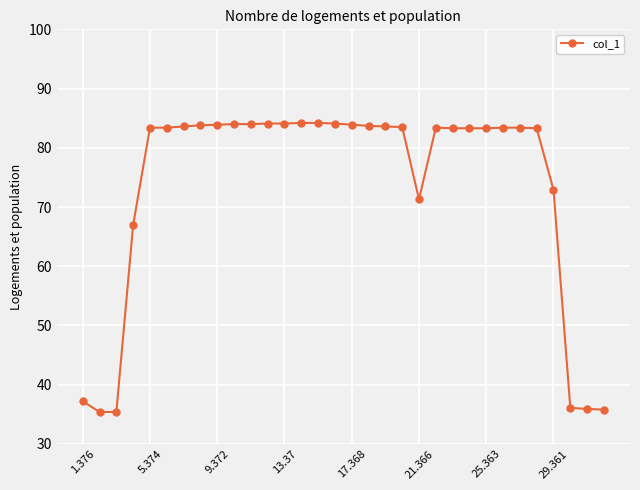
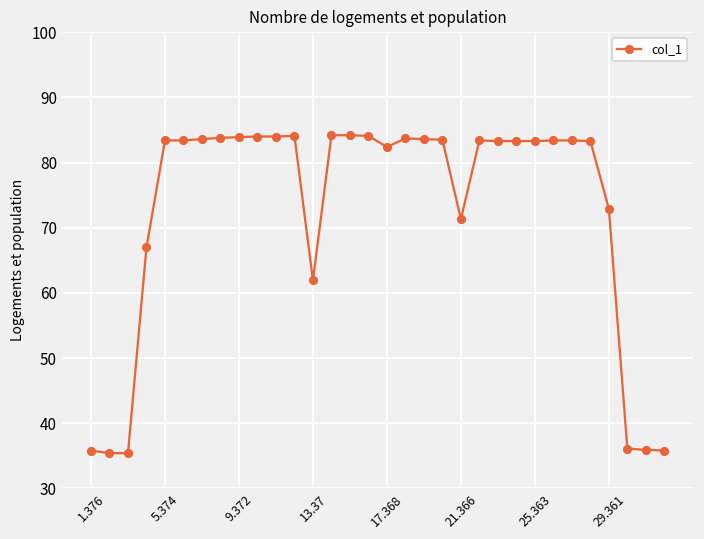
1.376: 37 -> 36
13.37: 84 -> 62
17.368: 84 -> 82
